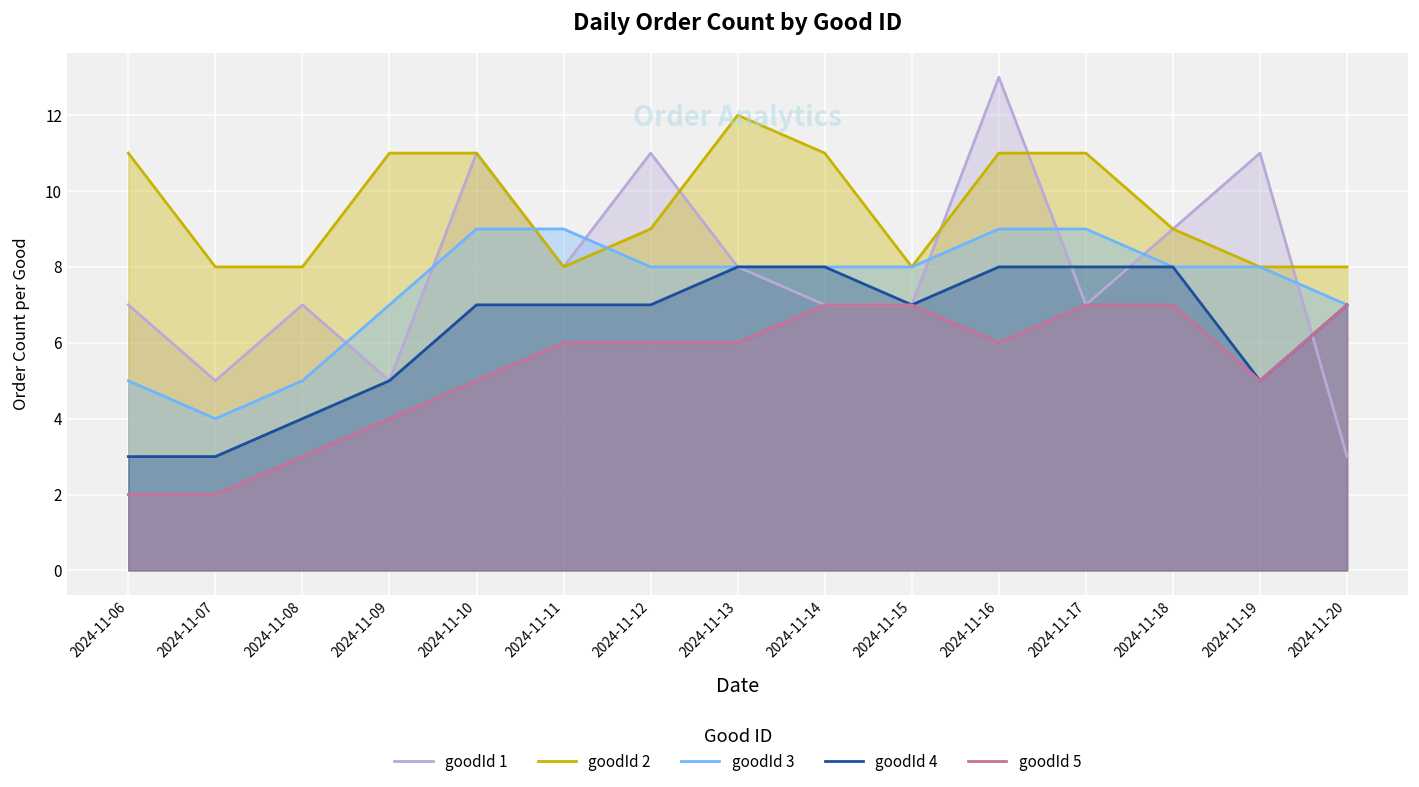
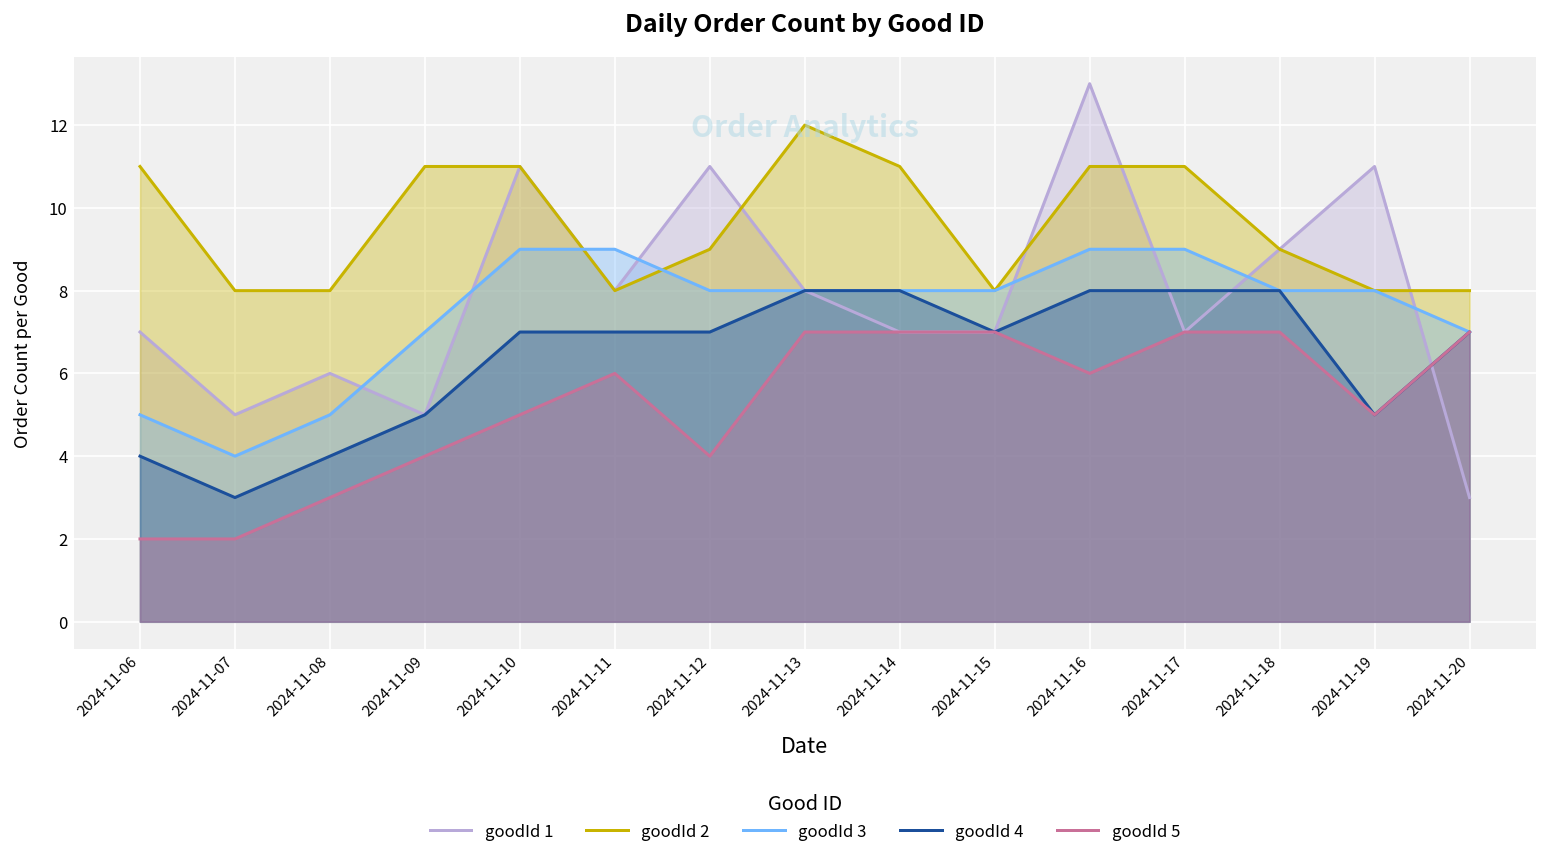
goodId 4, 2024-11-06: 3 -> 4
goodId 1, 2024-11-08: 7 -> 6
goodId 5, 2024-11-12: 6 -> 4
goodId 5, 2024-11-13: 6 -> 7
